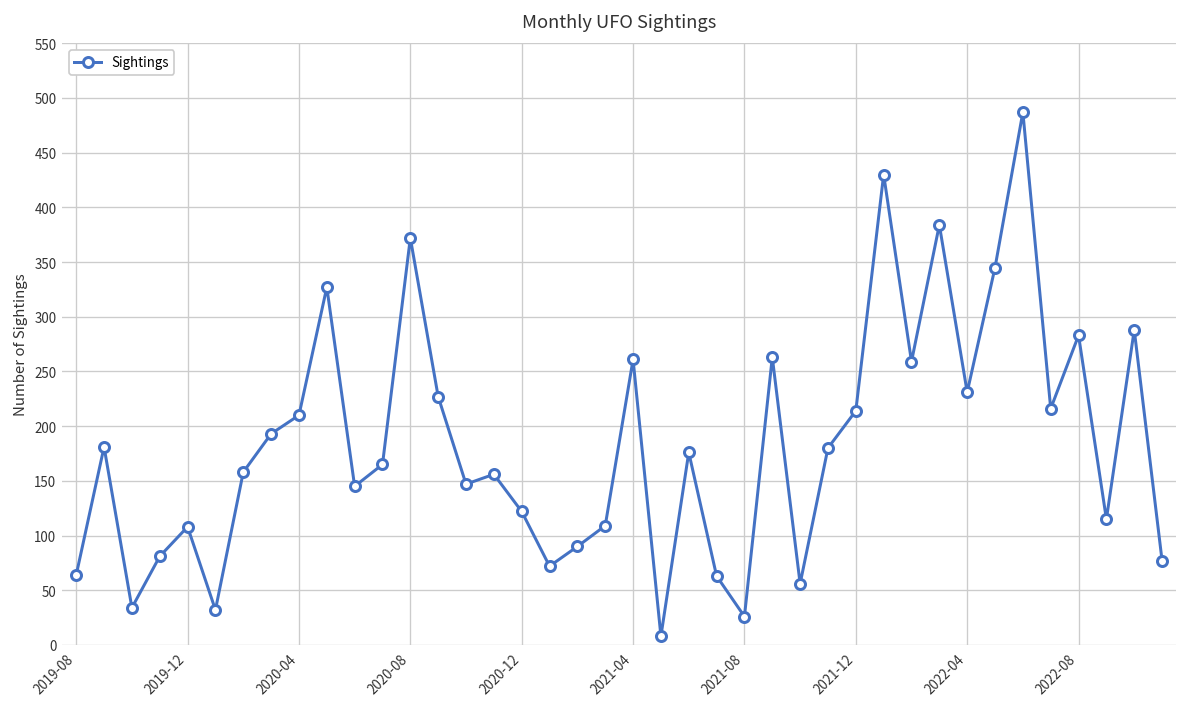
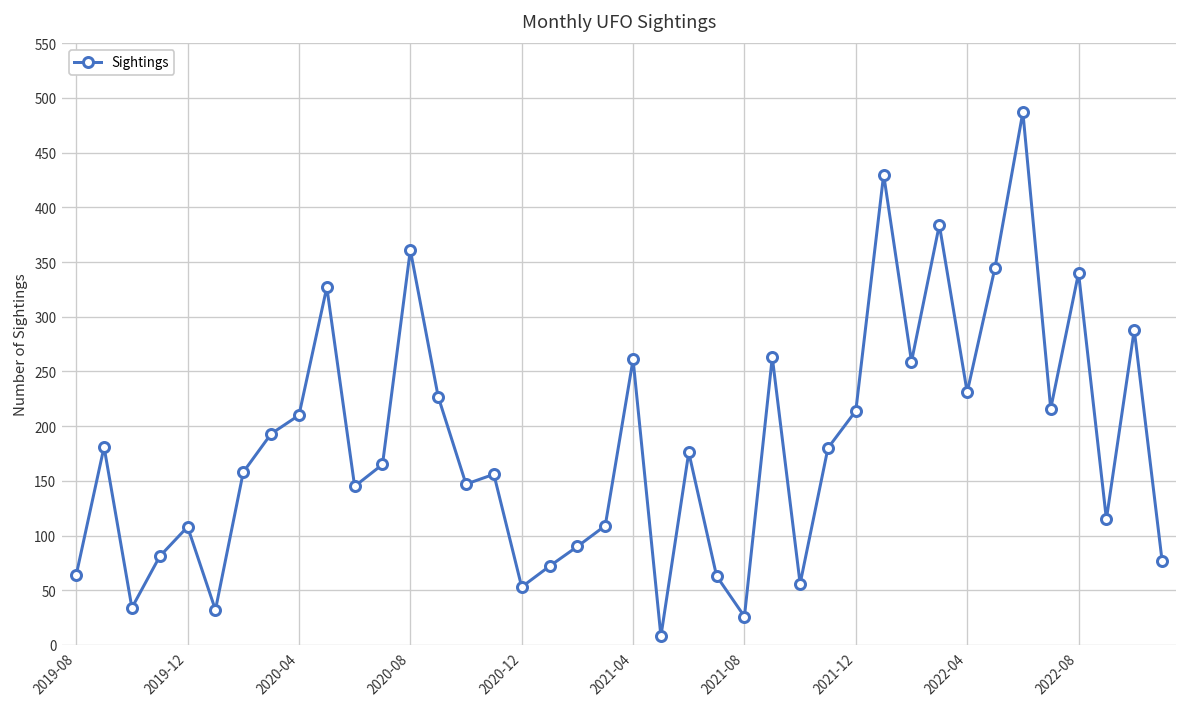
2020-08: 370 -> 360
2020-12: 120 -> 50
2022-08: 280 -> 340
